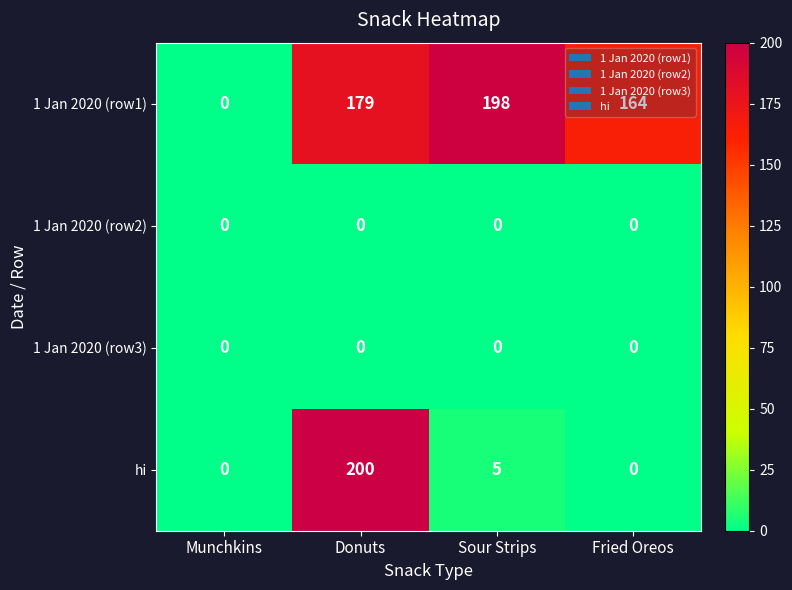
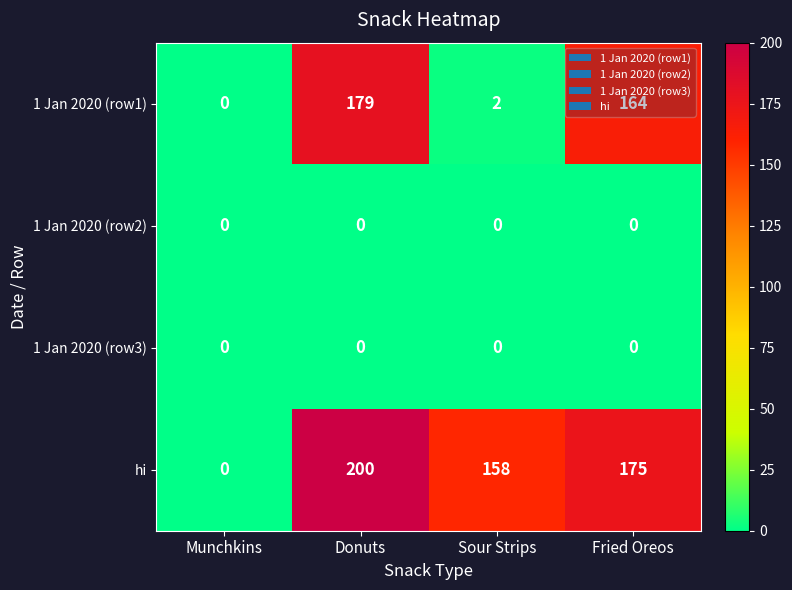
1 Jan 2020 (row1), Sour Strips: 198 -> 2
hi, Sour Strips: 5 -> 158
hi, Fried Oreos: 0 -> 175
